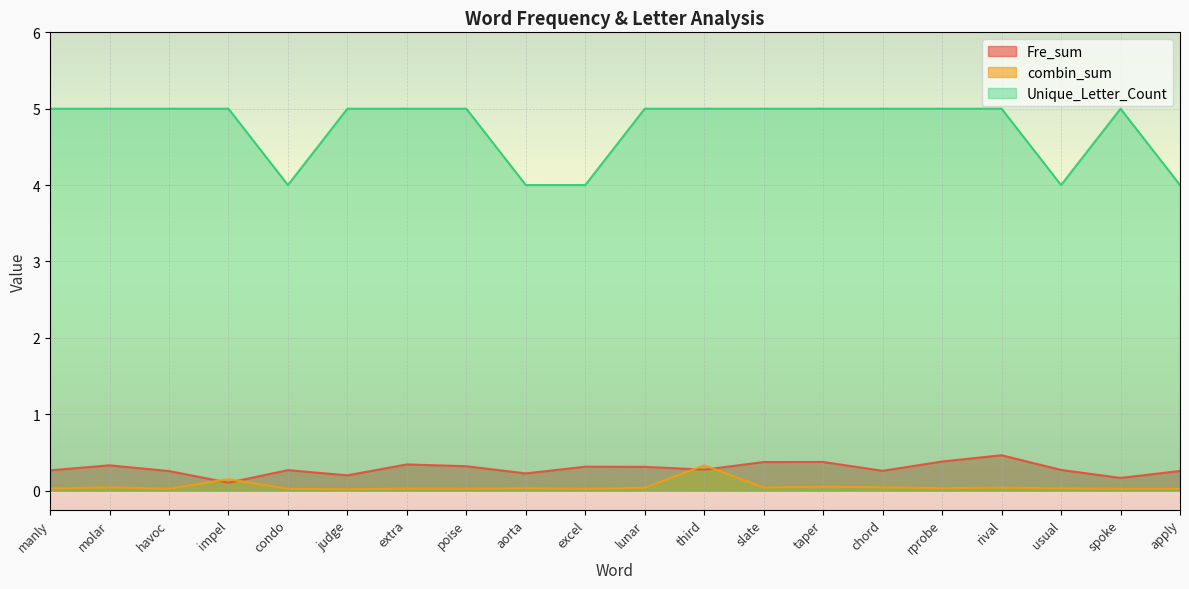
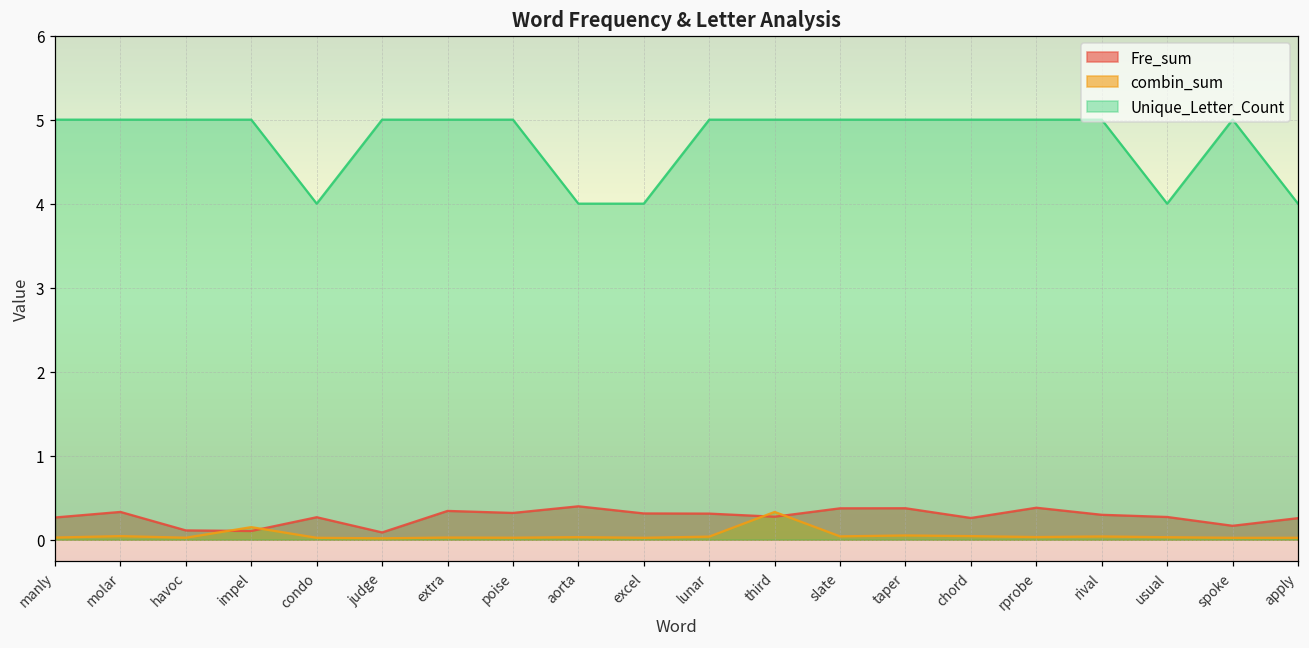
Fre_sum, havoc: 0.3 -> 0.1
Fre_sum, judge: 0.2 -> 0.1
Fre_sum, aorta: 0.2 -> 0.4
Fre_sum, rival: 0.5 -> 0.3
